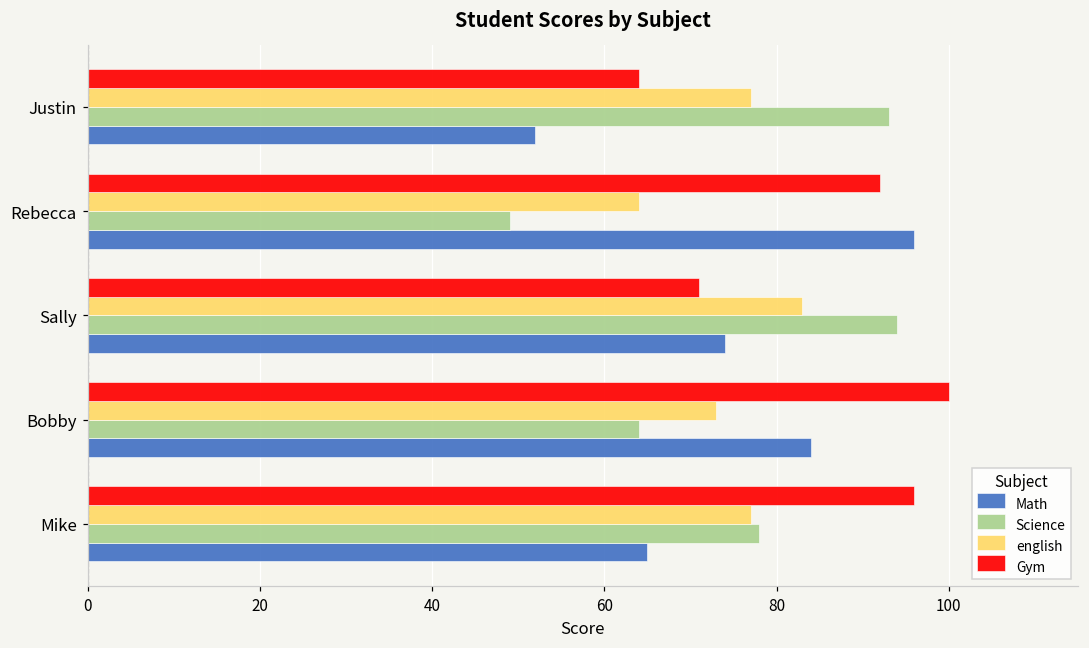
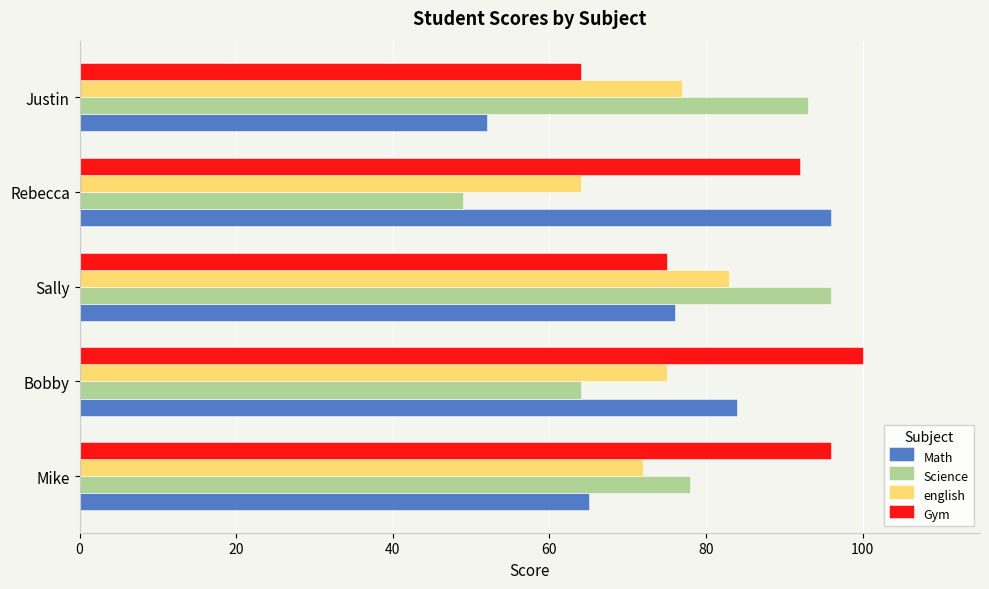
Gym, Sally: 71 -> 75
Science, Sally: 94 -> 96
Math, Sally: 74 -> 76
english, Bobby: 73 -> 75
english, Mike: 77 -> 72
